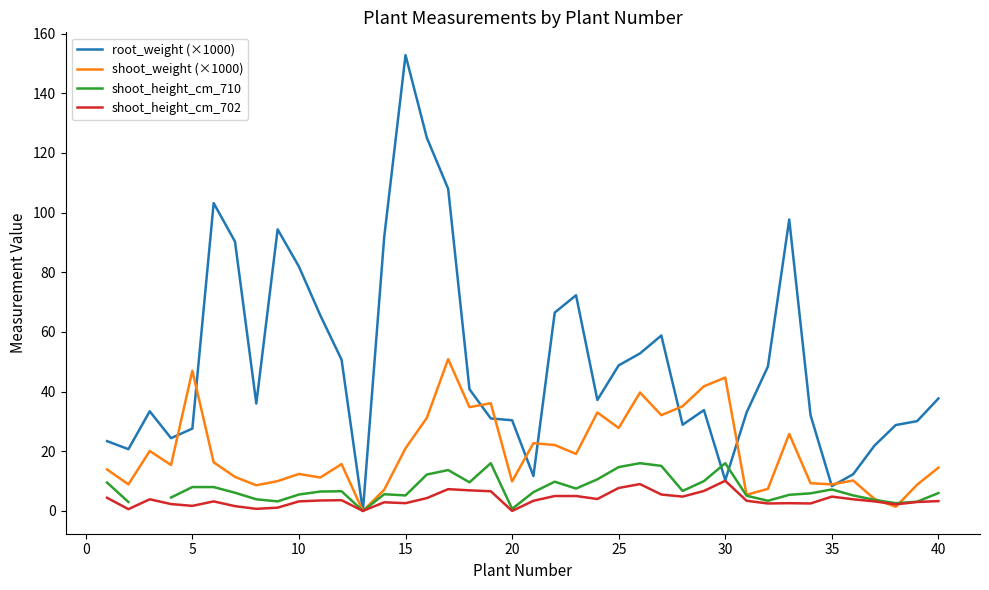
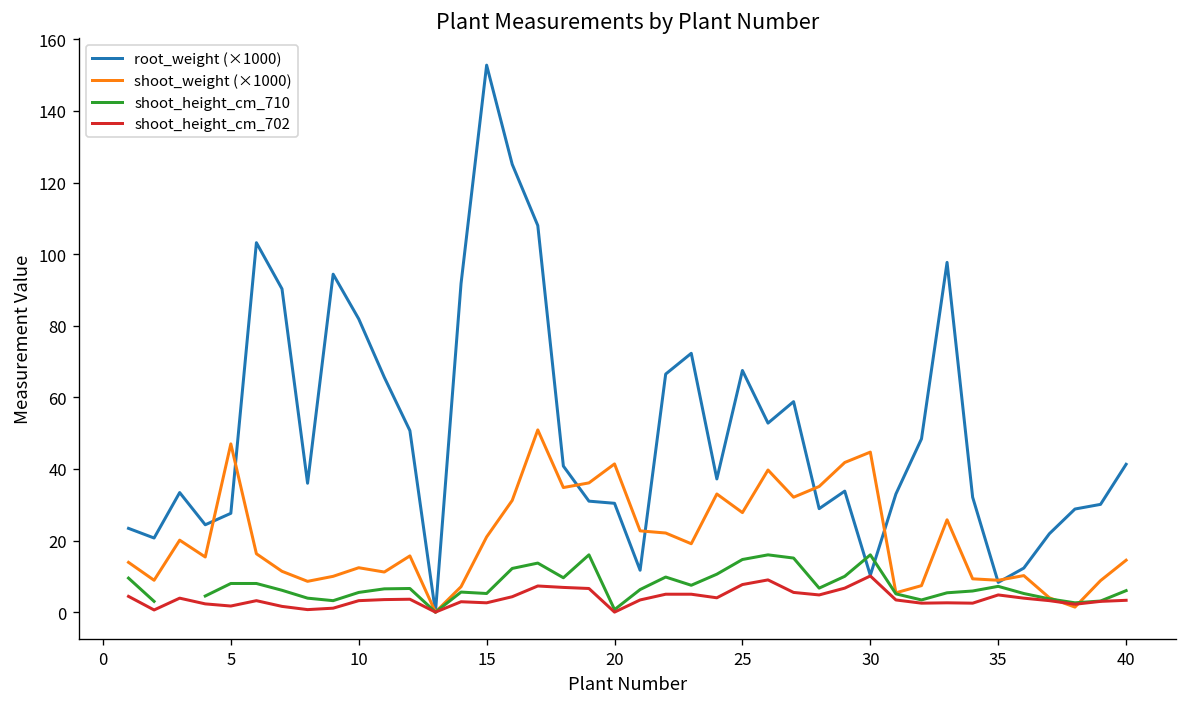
shoot_weight (×1000), 20: 10 -> 41
root_weight (×1000), 25: 49 -> 68
root_weight (×1000), 40: 38 -> 41
